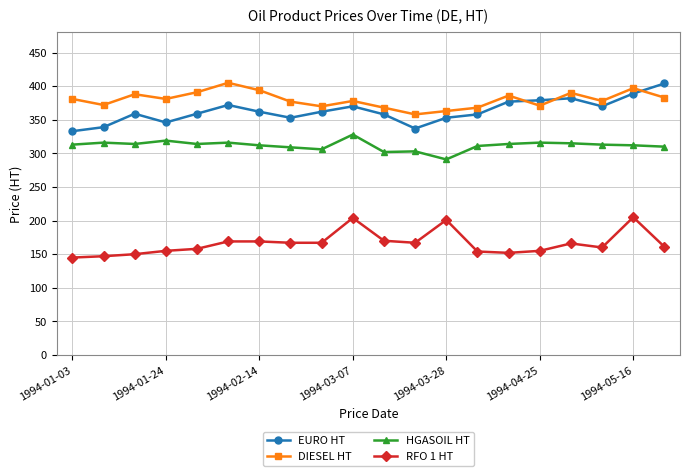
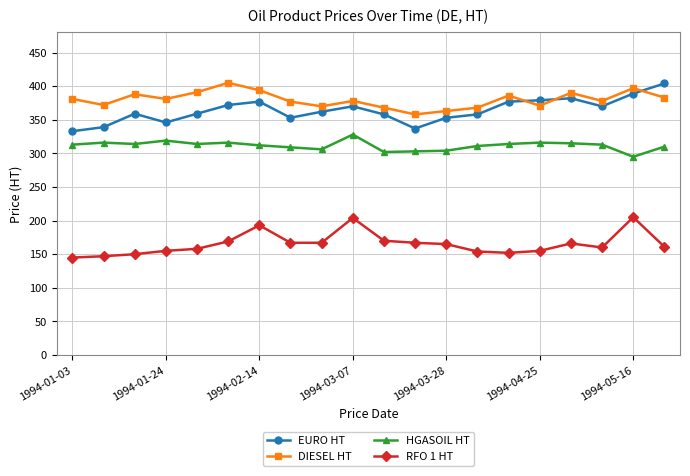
EURO HT, 1994-02-14: 360 -> 380
RFO 1 HT, 1994-02-14: 170 -> 190
HGASOIL HT, 1994-03-28: 290 -> 300
RFO 1 HT, 1994-03-28: 200 -> 170
HGASOIL HT, 1994-05-16: 310 -> 300
